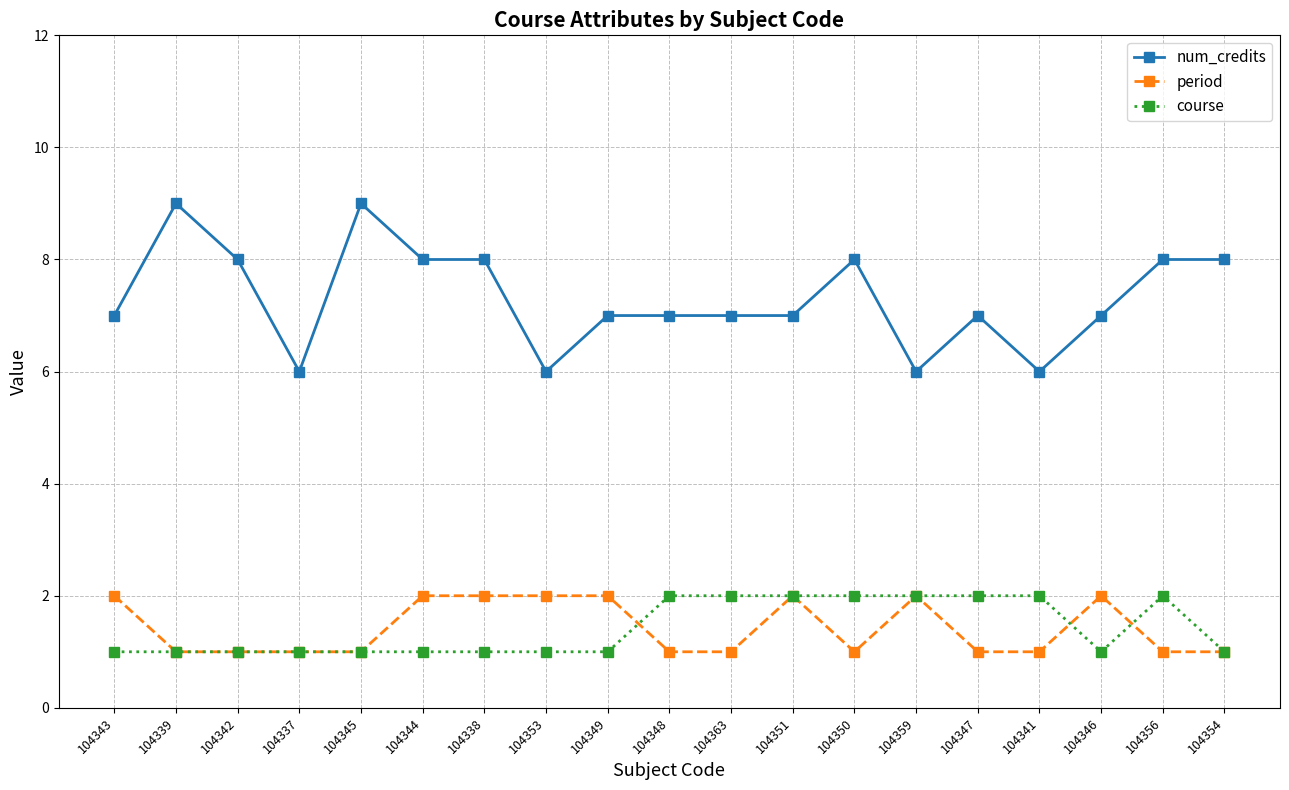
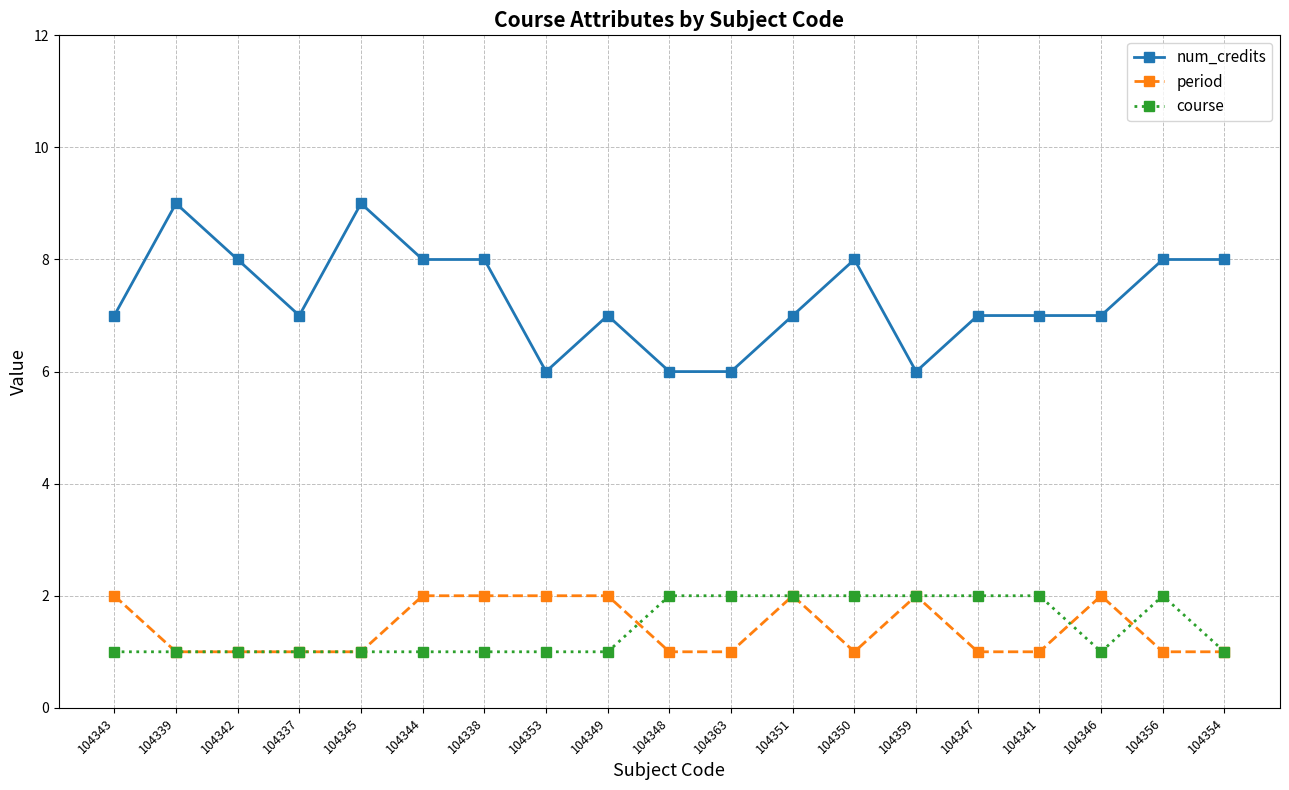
num_credits, 104337: 6 -> 7
num_credits, 104348: 7 -> 6
num_credits, 104363: 7 -> 6
num_credits, 104341: 6 -> 7
